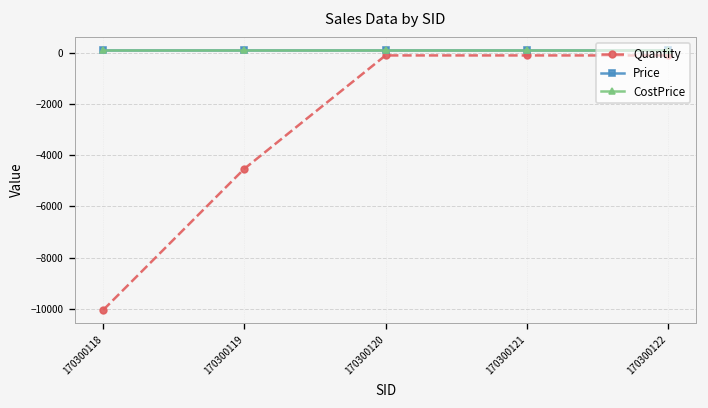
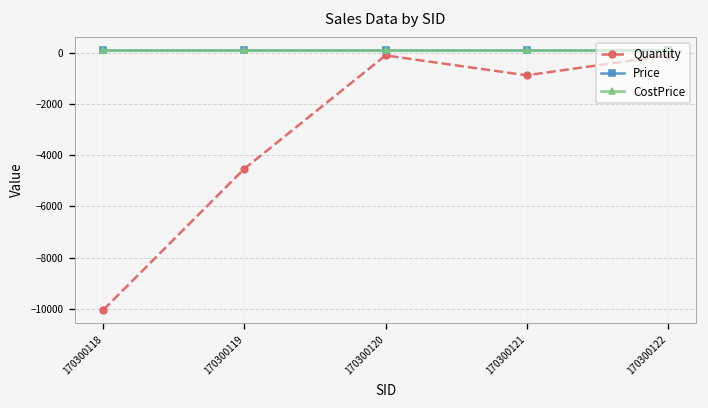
Quantity, 170300121: -100 -> -900
